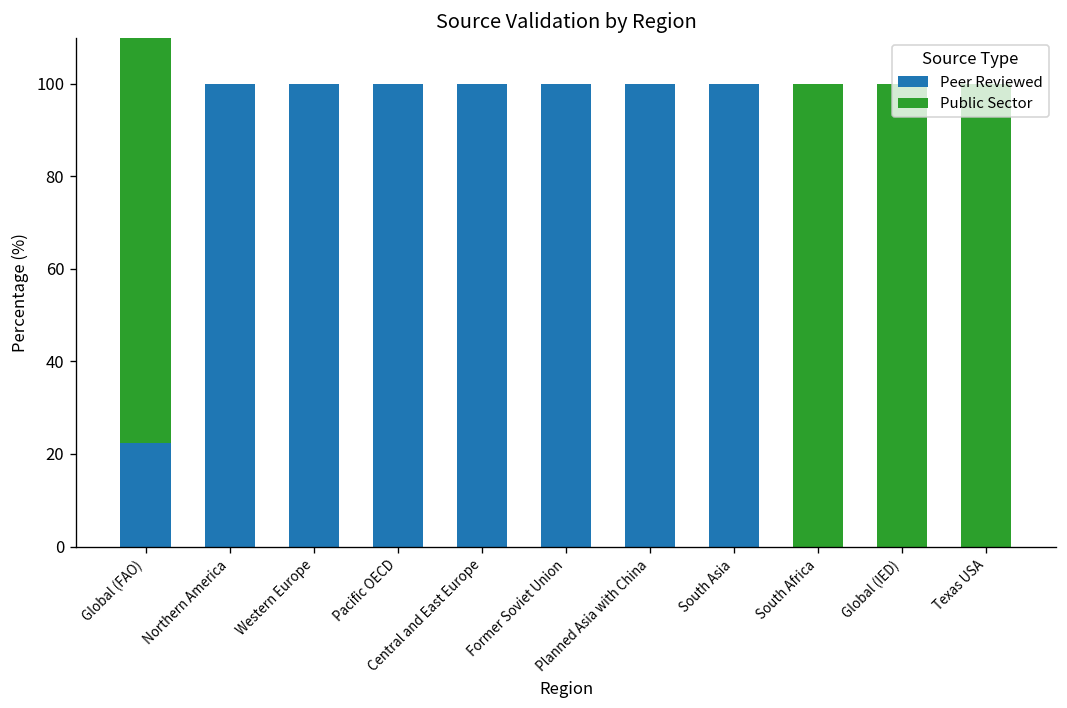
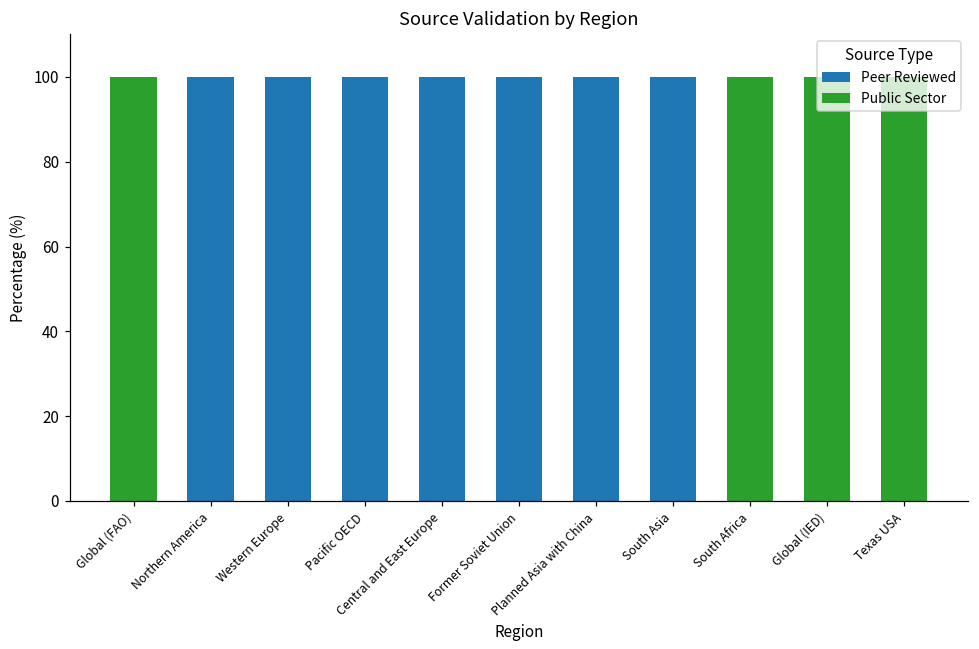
Peer Reviewed, Global (FAO): 22 -> 0
